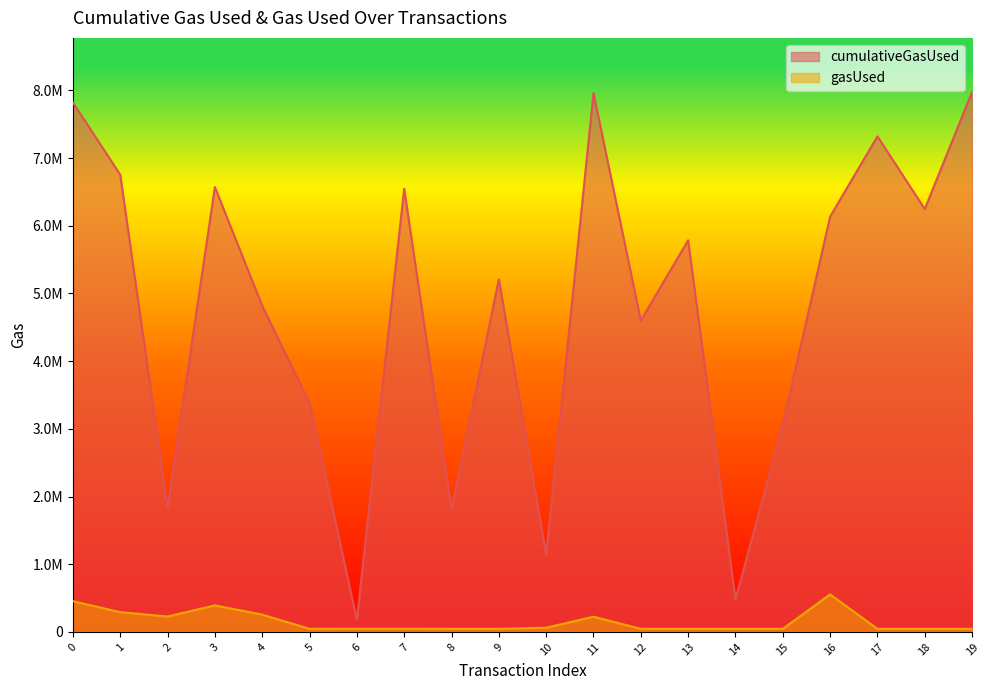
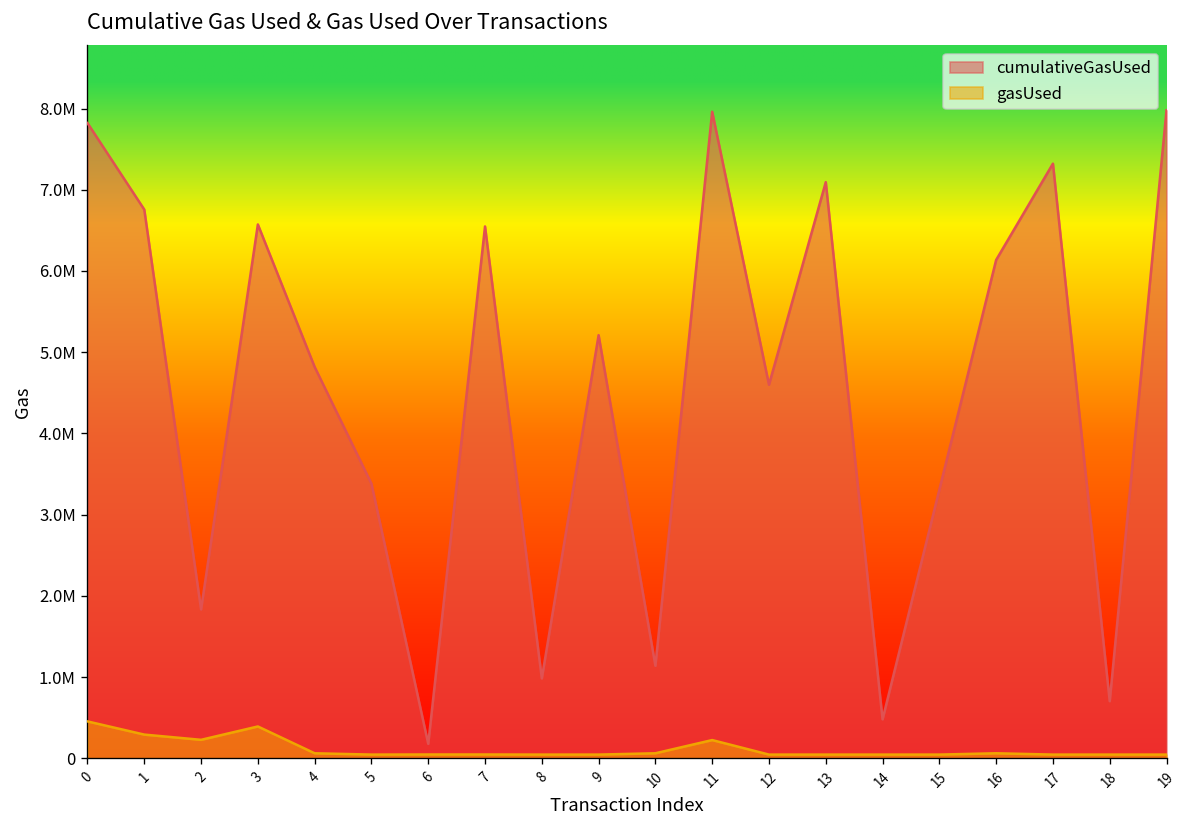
gasUsed, 4: 300000 -> 100000
cumulativeGasUsed, 8: 1800000 -> 1000000
cumulativeGasUsed, 13: 5800000 -> 7100000
cumulativeGasUsed, 15: 3100000 -> 3300000
gasUsed, 16: 600000 -> 100000
cumulativeGasUsed, 18: 6200000 -> 700000
